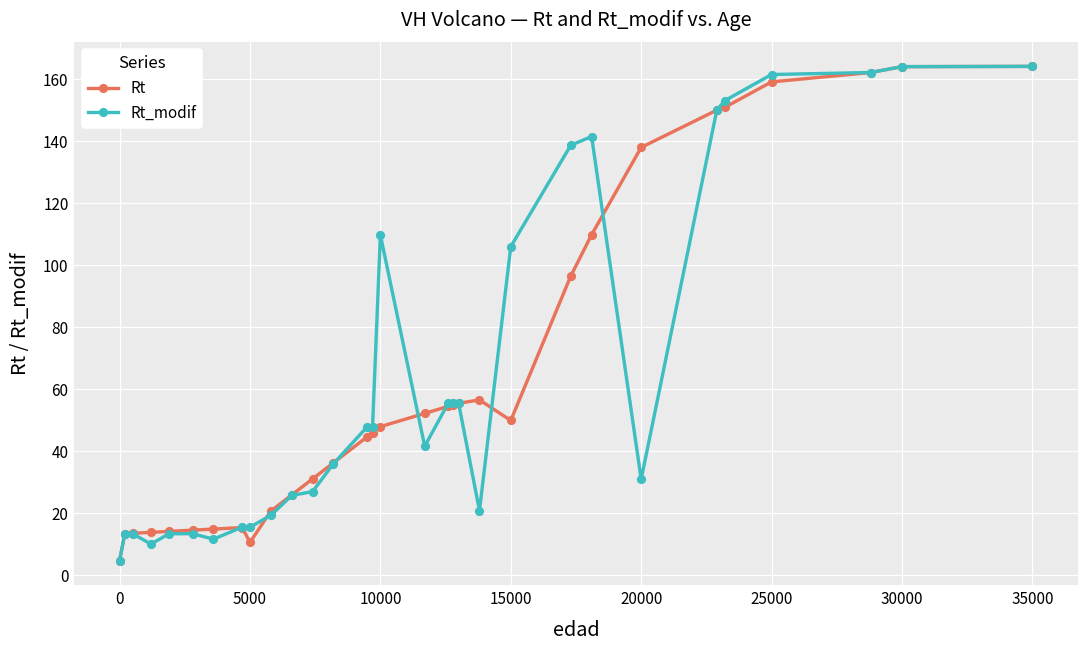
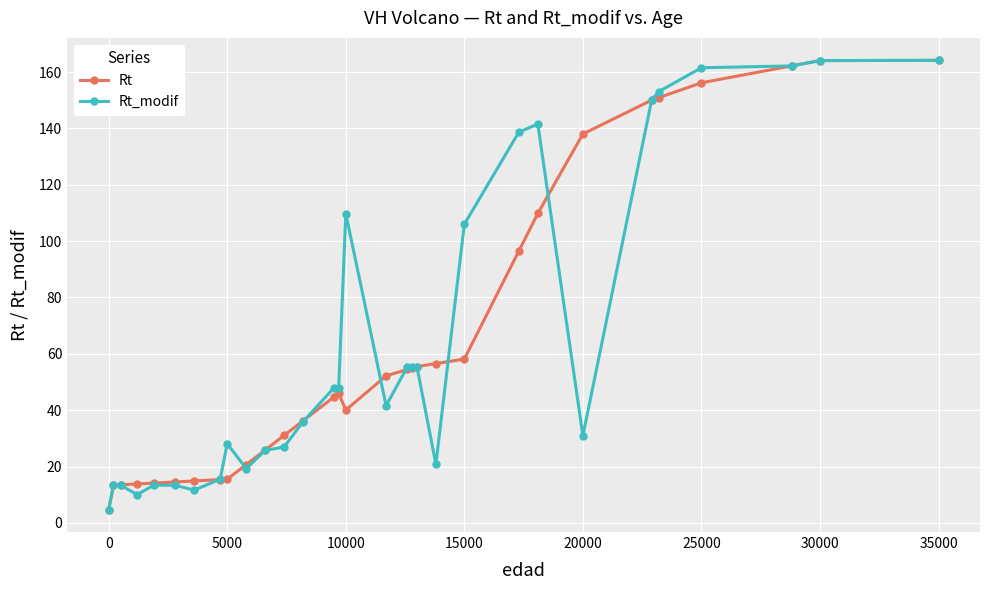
Rt, 5000: 11 -> 15
Rt_modif, 5000: 15 -> 28
Rt, 10000: 48 -> 40
Rt, 15000: 50 -> 58
Rt, 25000: 159 -> 156
